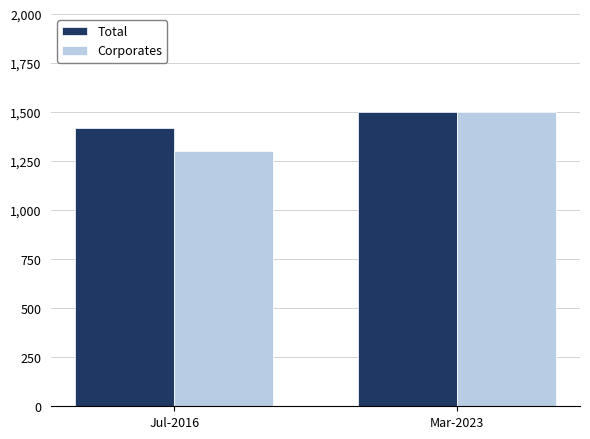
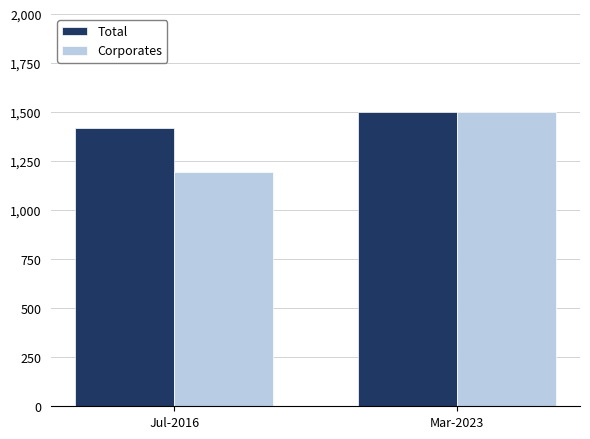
Corporates, Jul-2016: 1,300 -> 1,190
